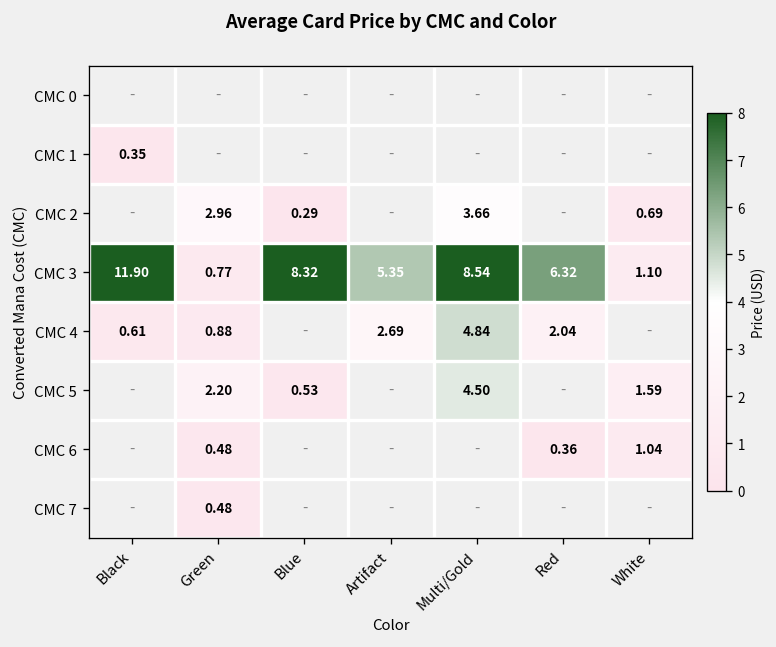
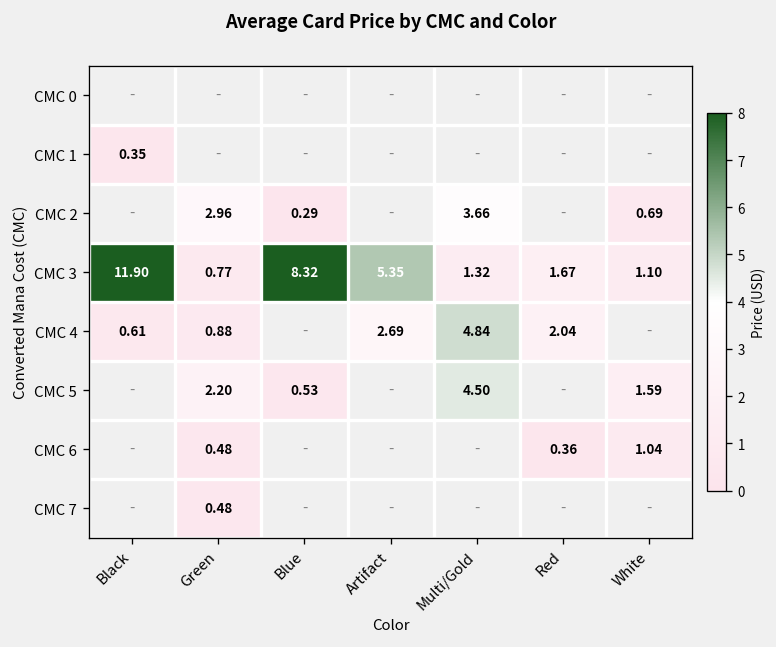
CMC 3, Multi/Gold: 8.54 -> 1.32
CMC 3, Red: 6.32 -> 1.67
